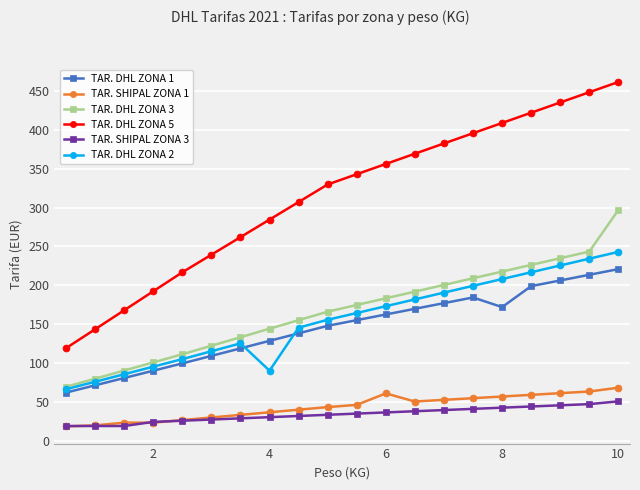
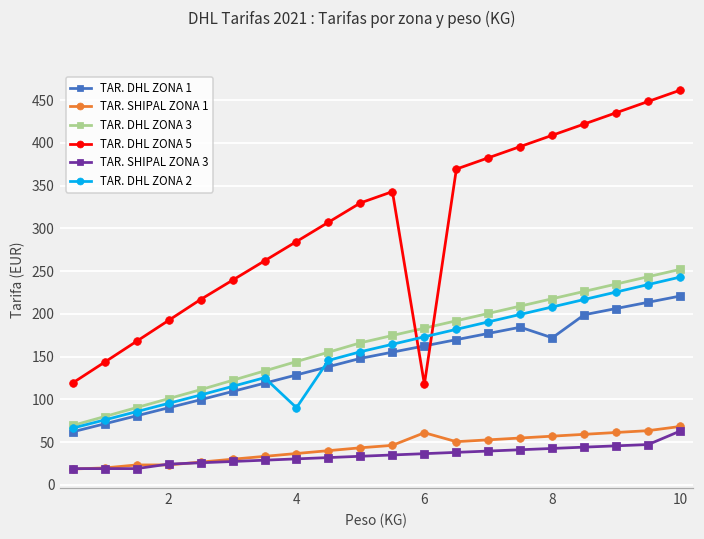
TAR. DHL ZONA 5, 6: 360 -> 120
TAR. DHL ZONA 3, 10: 300 -> 250
TAR. SHIPAL ZONA 3, 10: 50 -> 60
